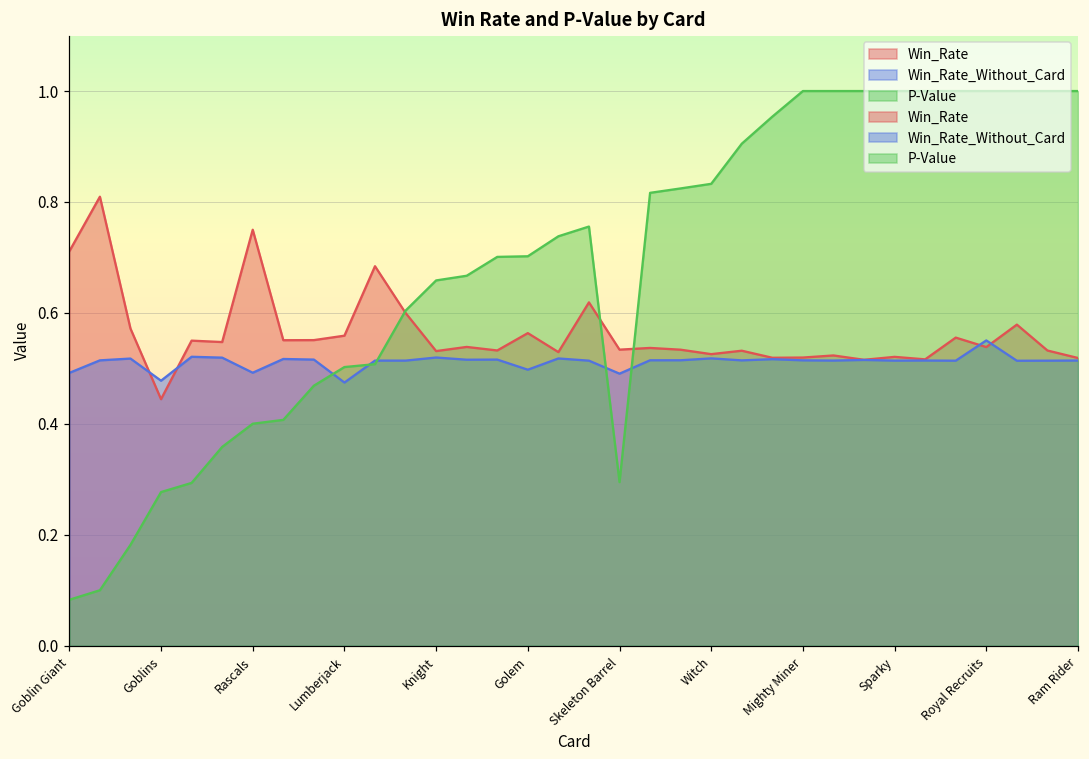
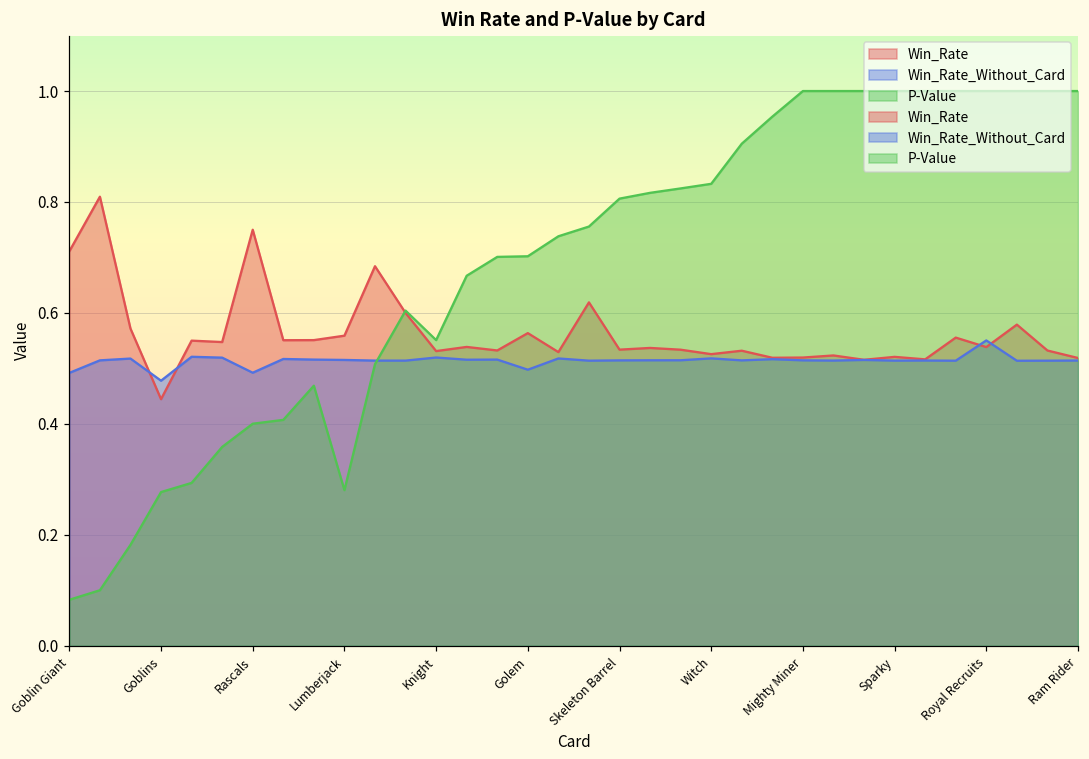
Win_Rate_Without_Card, Lumberjack: 0.47 -> 0.52
P-Value, Lumberjack: 0.50 -> 0.28
P-Value, Knight: 0.66 -> 0.55
Win_Rate_Without_Card, Skeleton Barrel: 0.49 -> 0.51
P-Value, Skeleton Barrel: 0.30 -> 0.81
